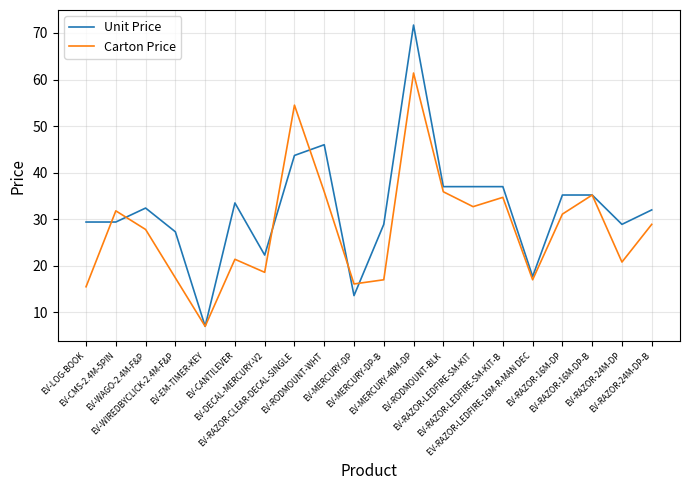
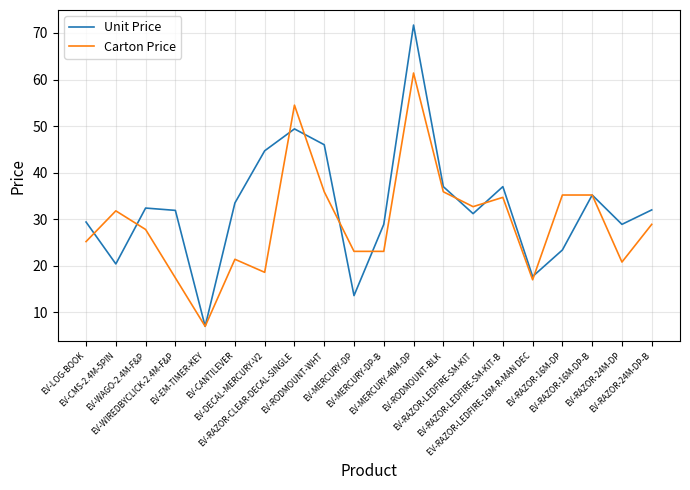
Carton Price, EV-LOG-BOOK: 16 -> 25
Unit Price, EV-CMS-2.4M-5PIN: 29 -> 20
Unit Price, EV-WIREDBYCLICK-2.4M-F&P: 27 -> 32
Unit Price, EV-DECAL-MERCURY-V2: 22 -> 45
Unit Price, EV-RAZOR-CLEAR-DECAL-SINGLE: 44 -> 49
Carton Price, EV-MERCURY-DP: 16 -> 23
Carton Price, EV-MERCURY-DP-B: 17 -> 23
Unit Price, EV-RAZOR-LEDFIRE-SM-KIT: 37 -> 31
Unit Price, EV-RAZOR-16M-DP: 35 -> 23
Carton Price, EV-RAZOR-16M-DP: 31 -> 35
